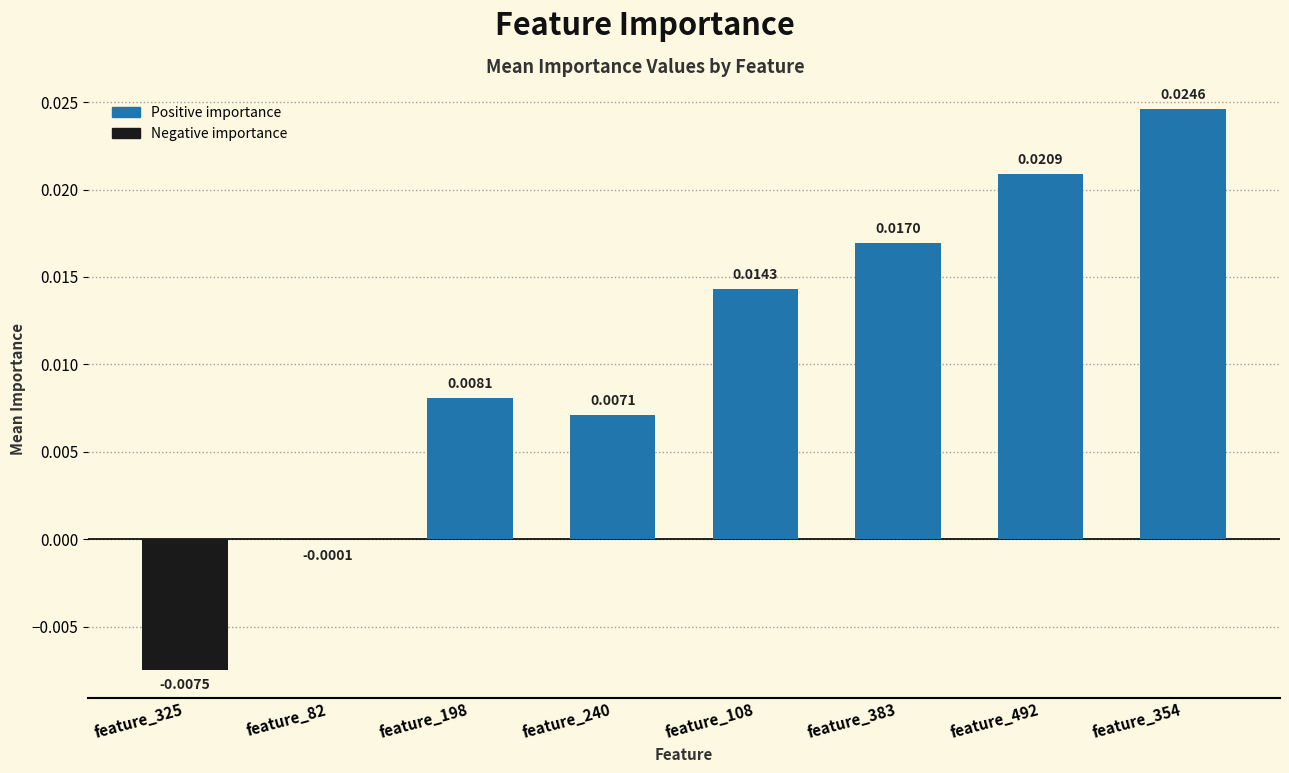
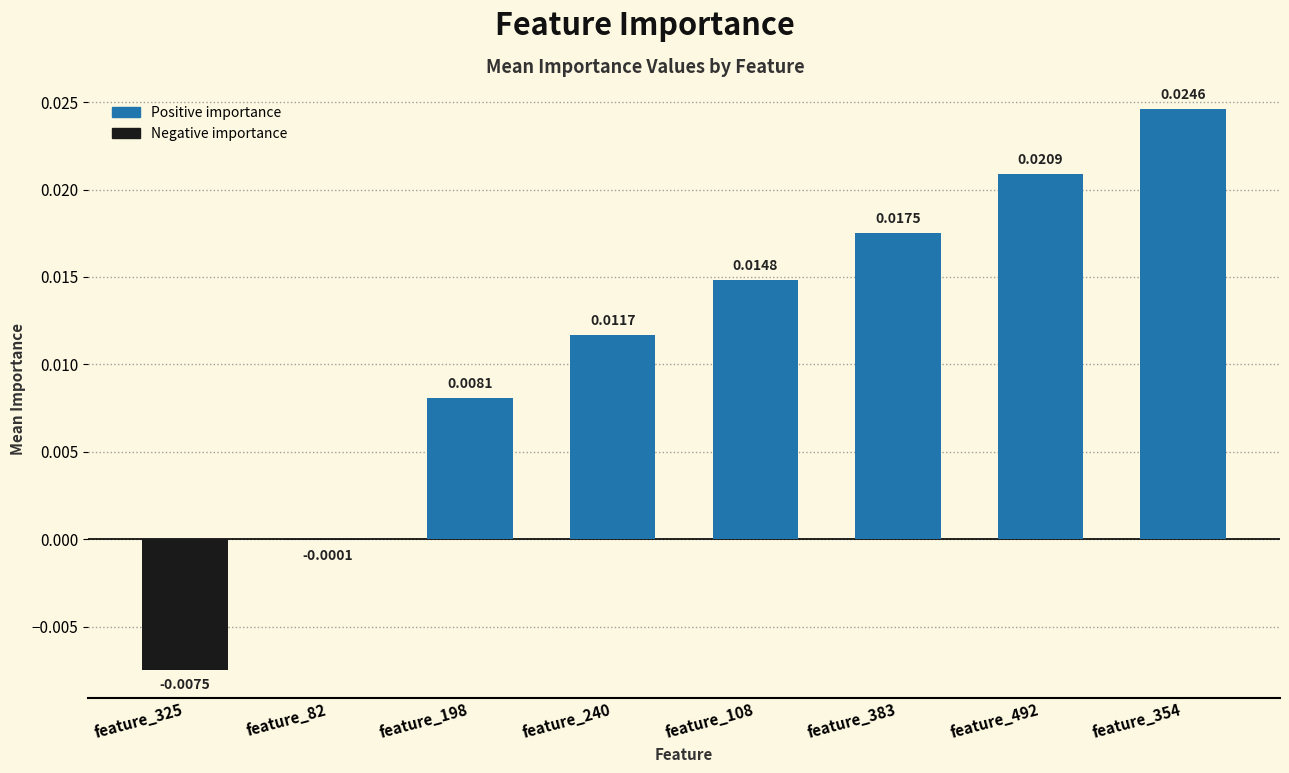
feature_240: 0.0071 -> 0.0117
feature_108: 0.0143 -> 0.0148
feature_383: 0.0170 -> 0.0175
